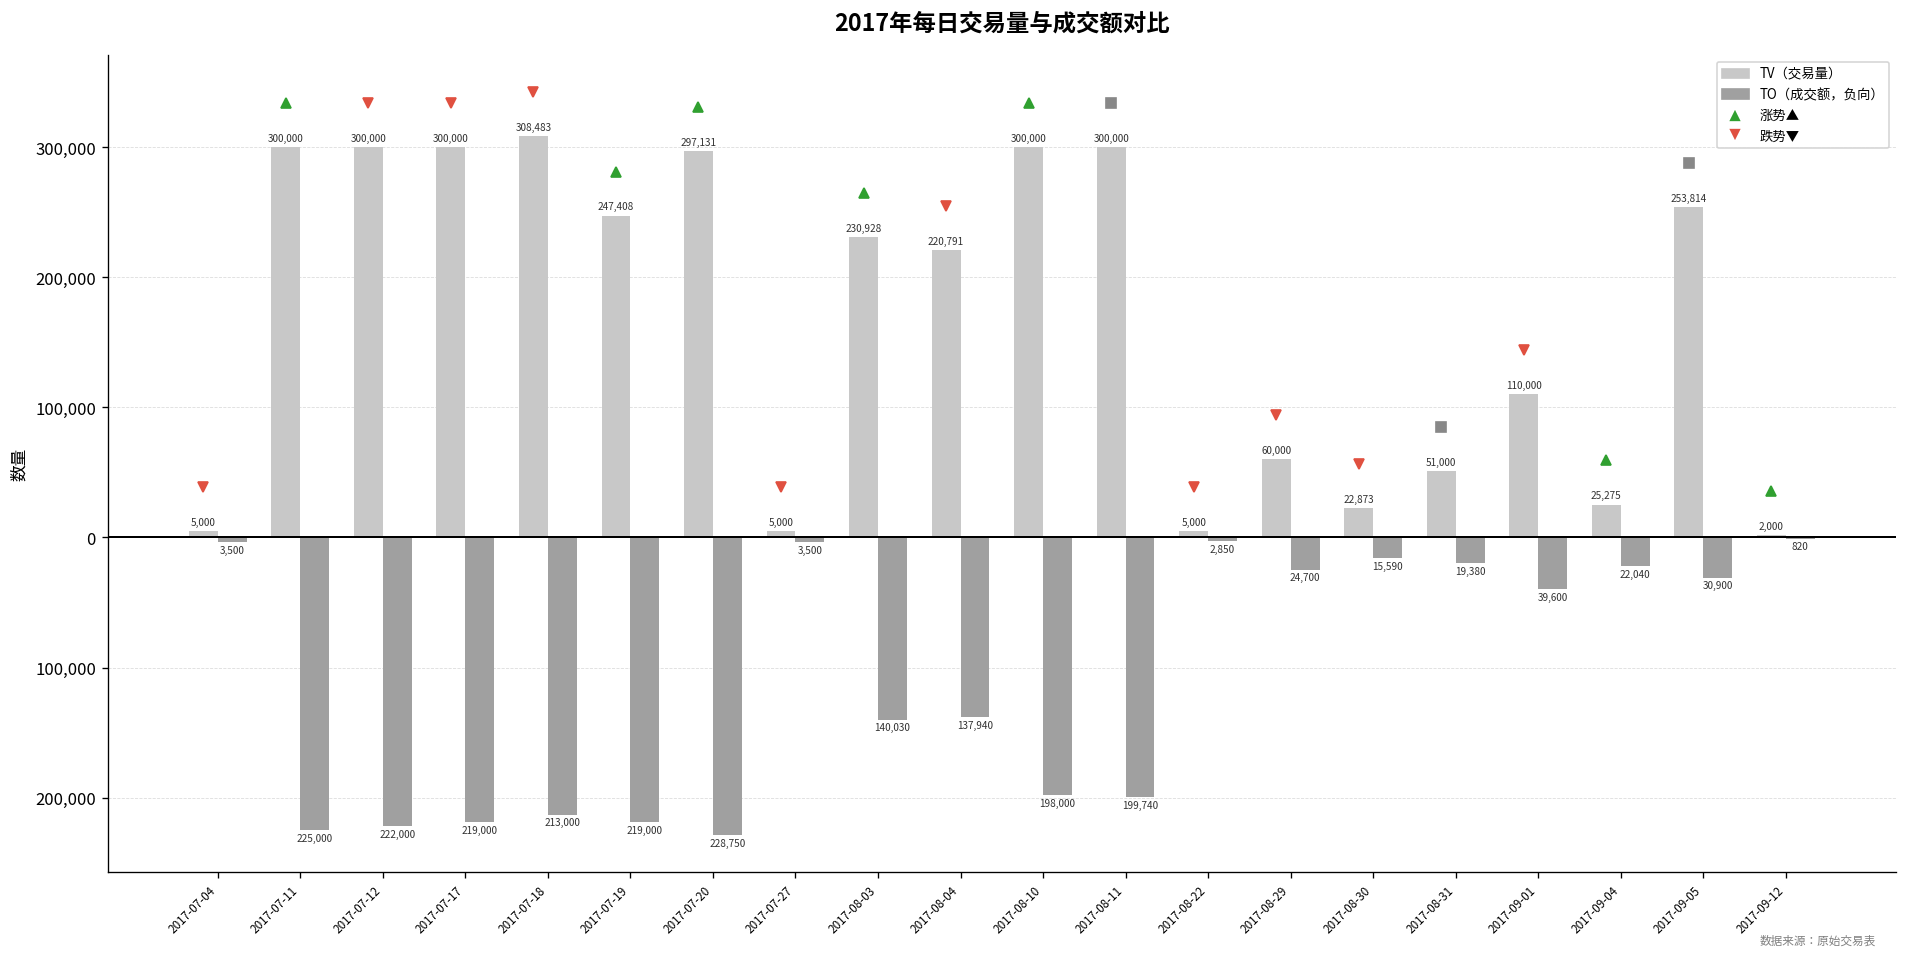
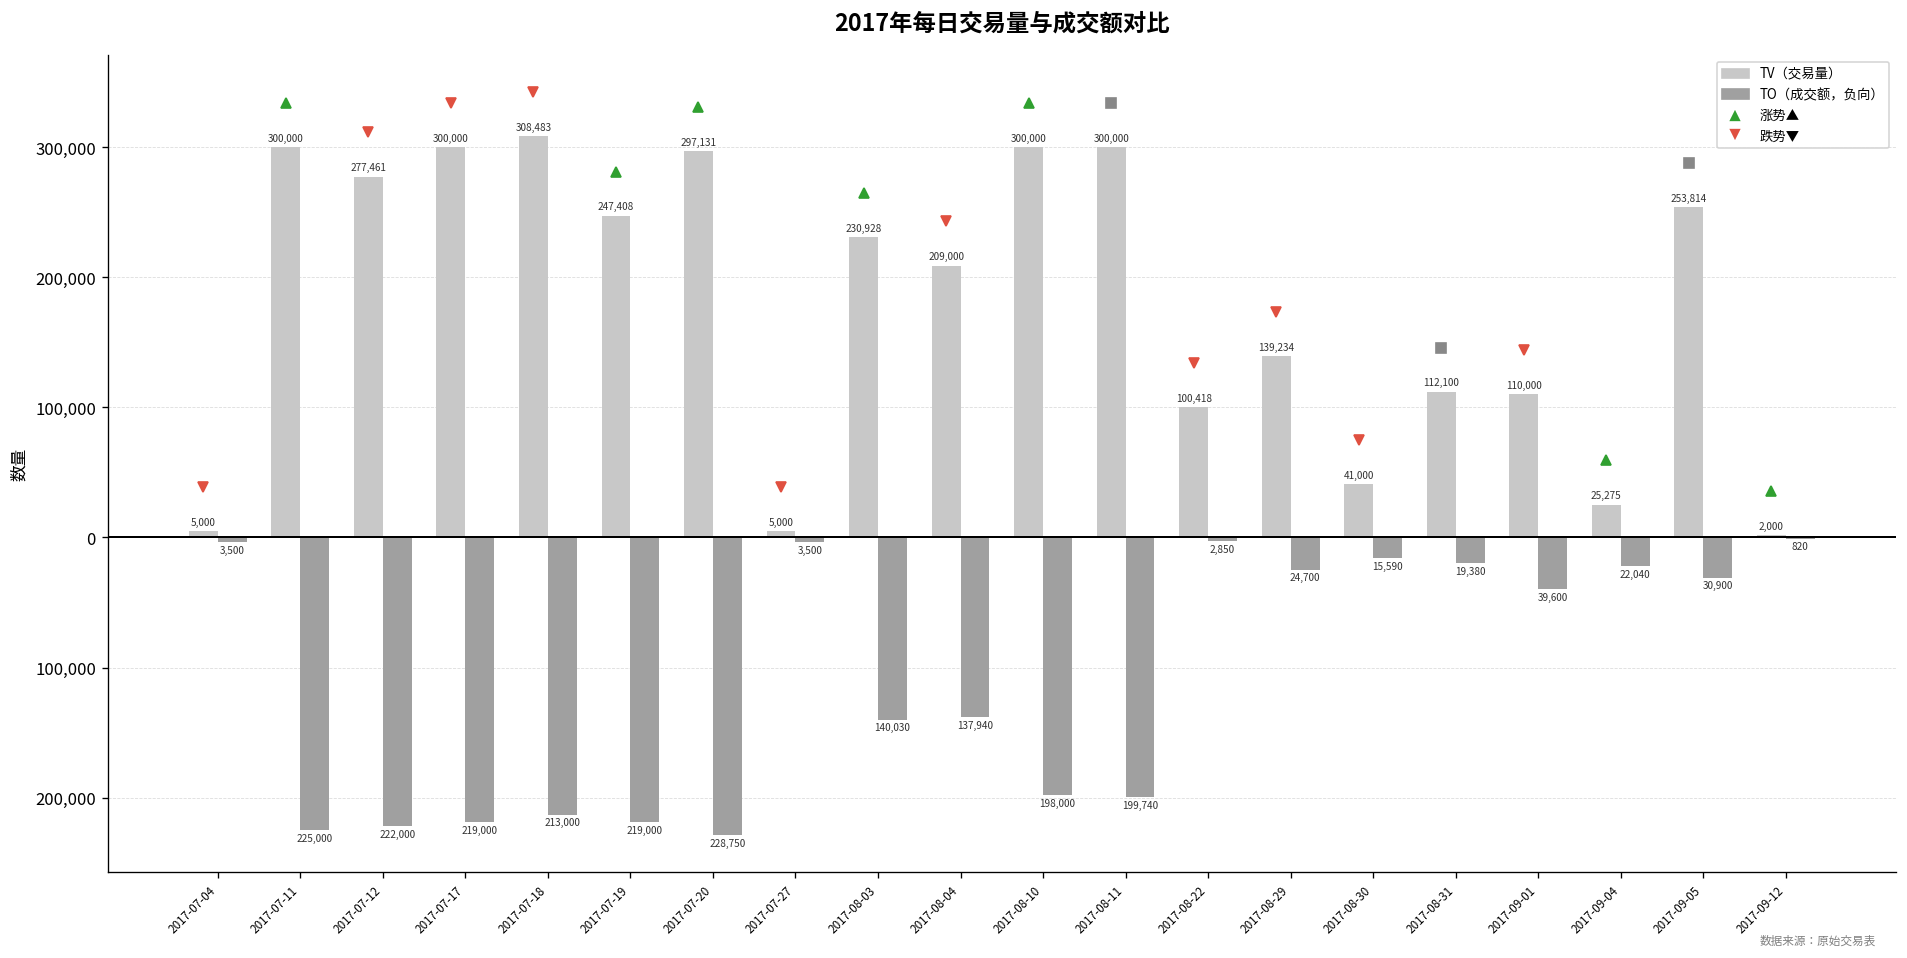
TV（交易量）, 2017-07-12: 300,000 -> 277,461
TV（交易量）, 2017-08-04: 220,791 -> 209,000
TV（交易量）, 2017-08-22: 5,000 -> 100,418
TV（交易量）, 2017-08-29: 60,000 -> 139,234
TV（交易量）, 2017-08-30: 22,873 -> 41,000
TV（交易量）, 2017-08-31: 51,000 -> 112,100
